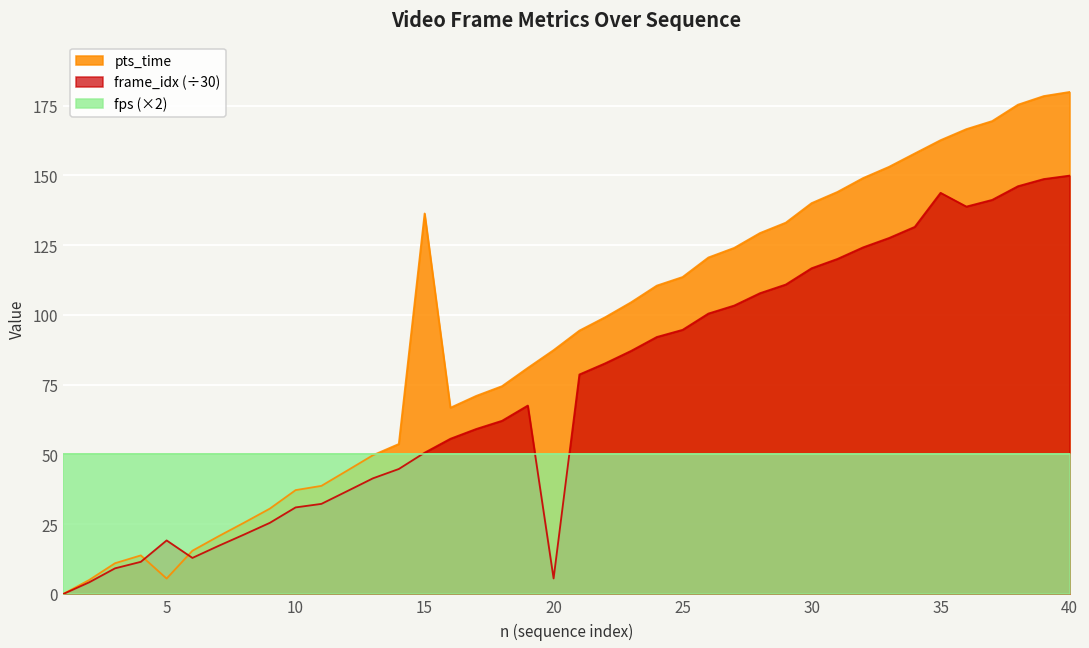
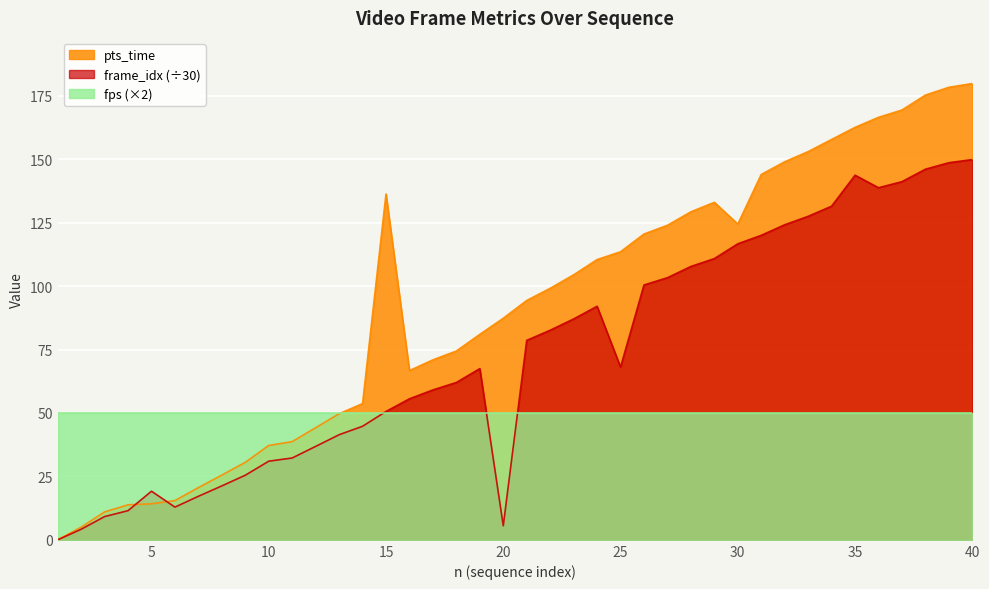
pts_time, 5: 6 -> 14
frame_idx (÷30), 25: 95 -> 68
pts_time, 30: 140 -> 124
